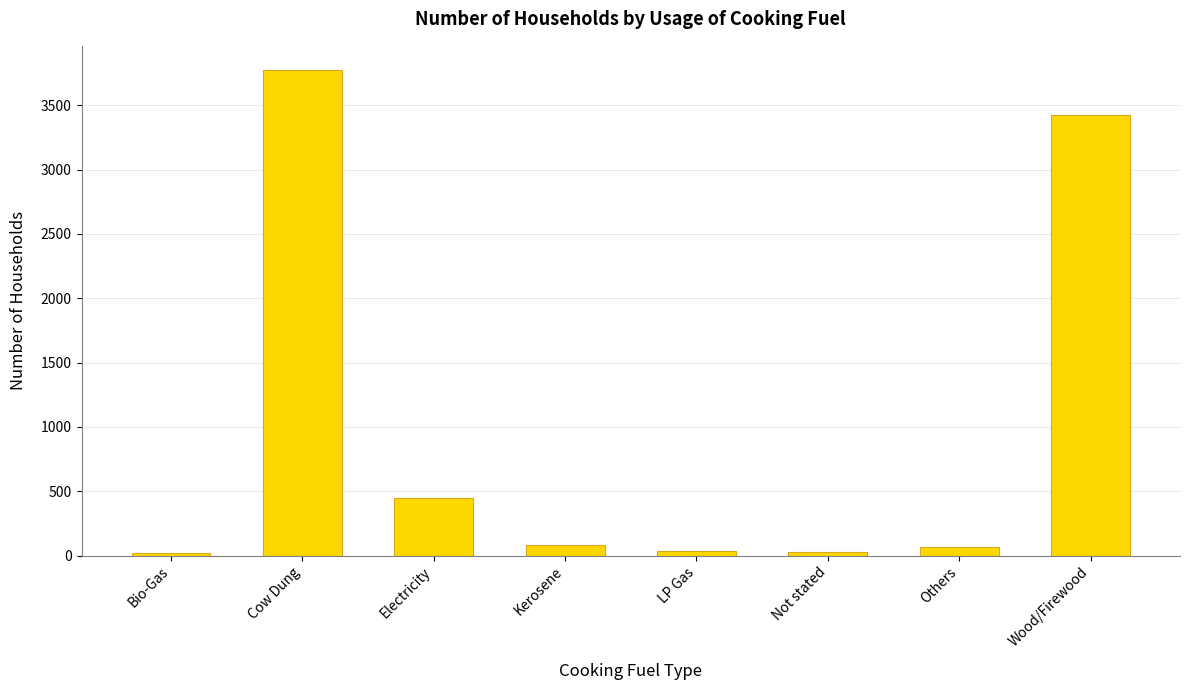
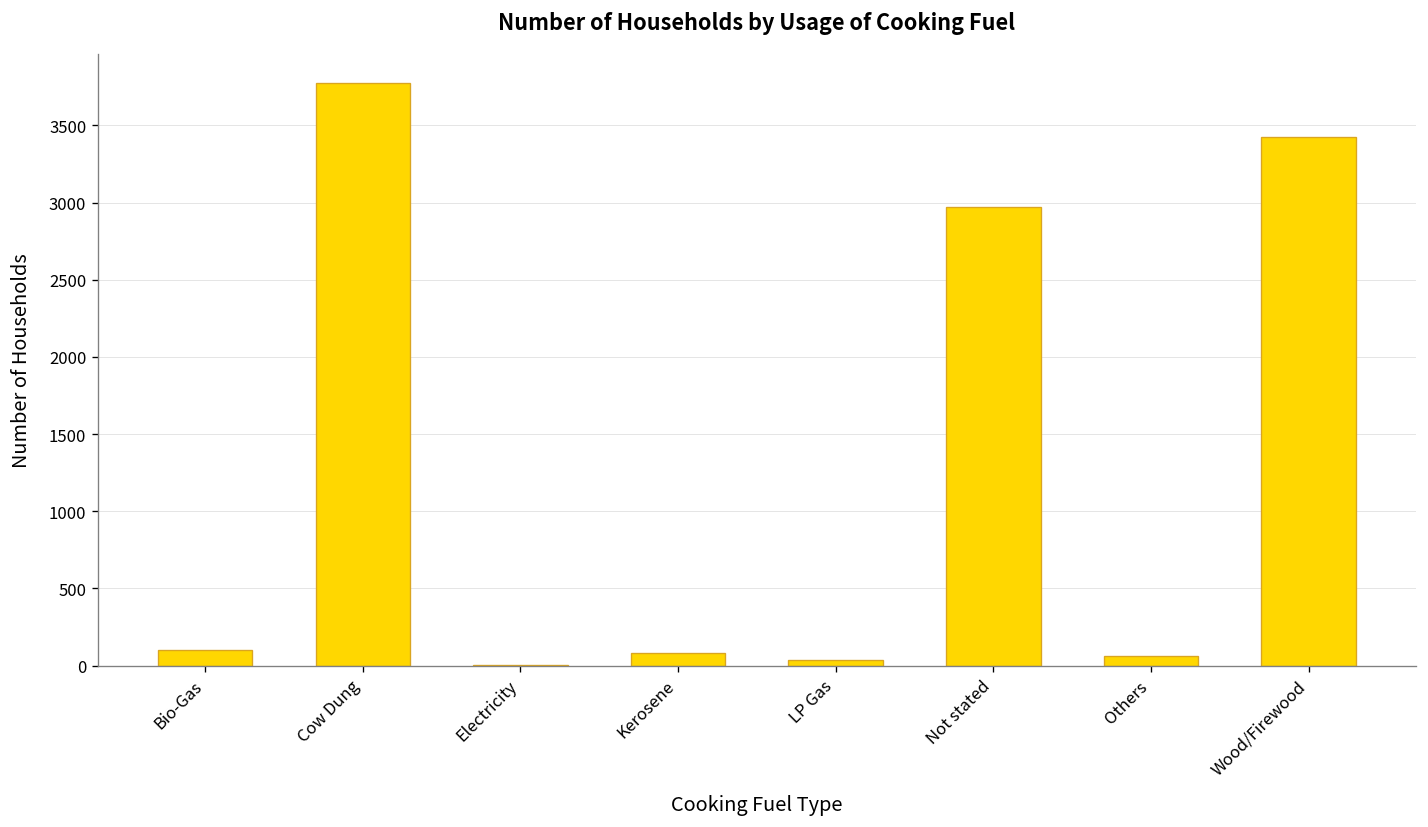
Bio-Gas: 20 -> 100
Electricity: 450 -> 10
Not stated: 30 -> 2970
